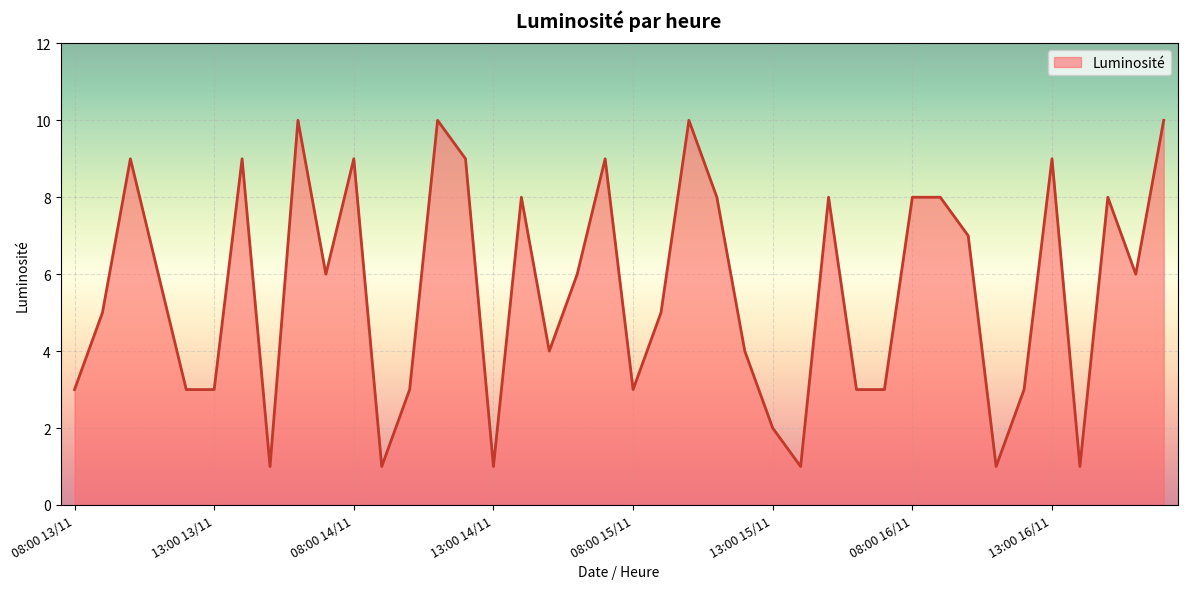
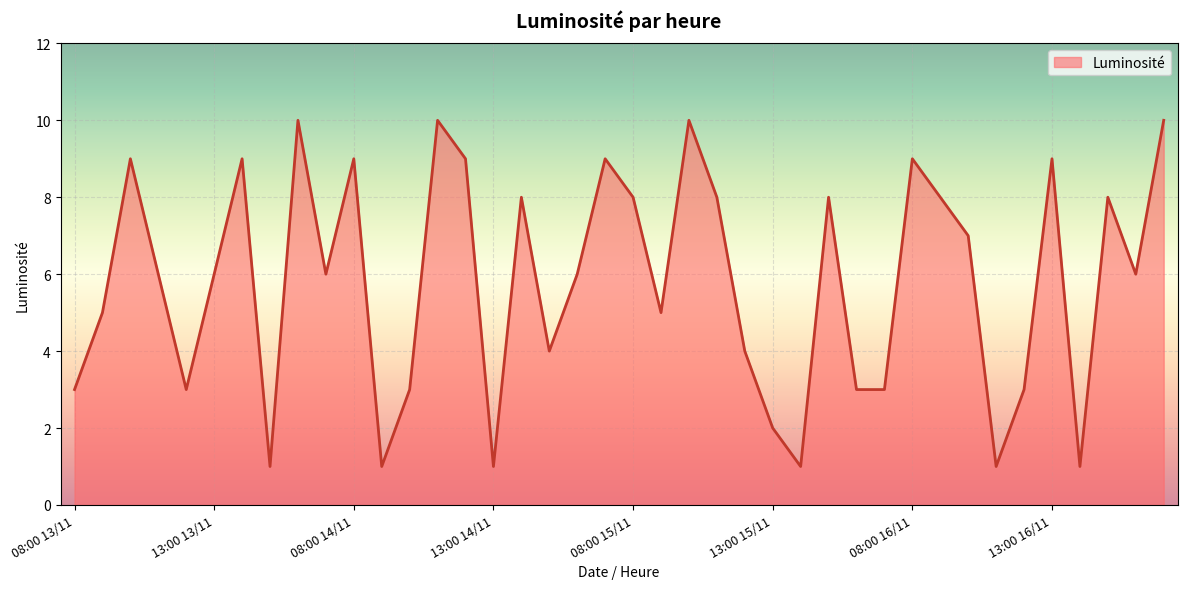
13:00 13/11: 3 -> 6
08:00 15/11: 3 -> 8
08:00 16/11: 8 -> 9
